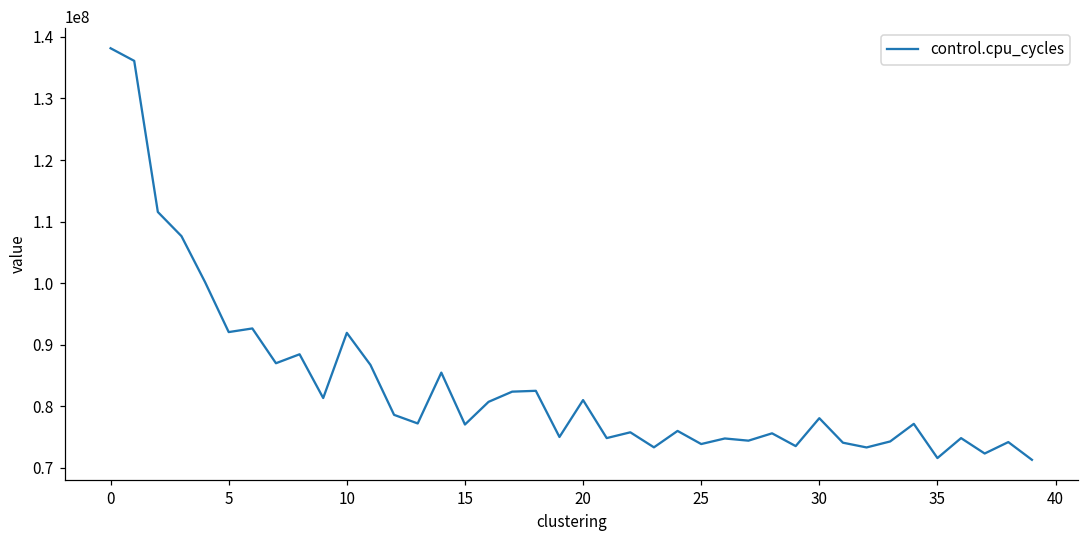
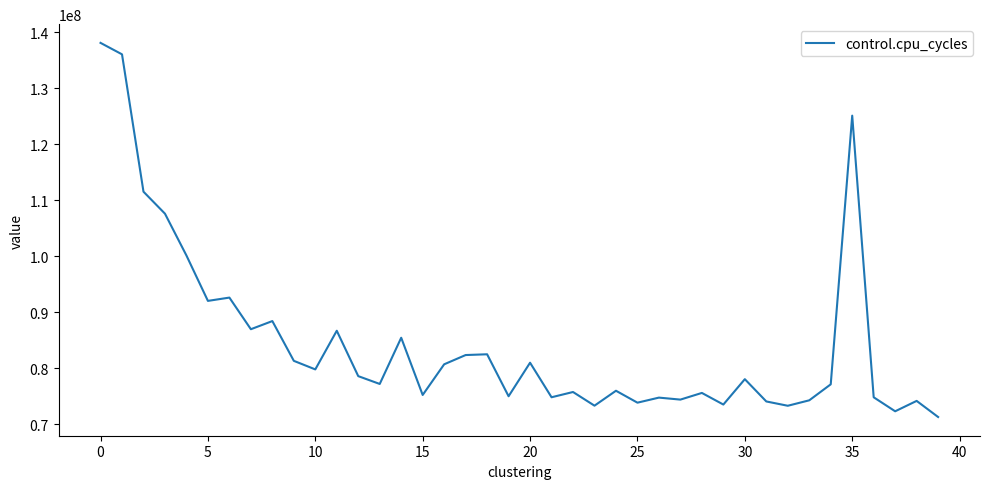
10: 92000000 -> 80000000
15: 77000000 -> 75000000
35: 72000000 -> 125000000
